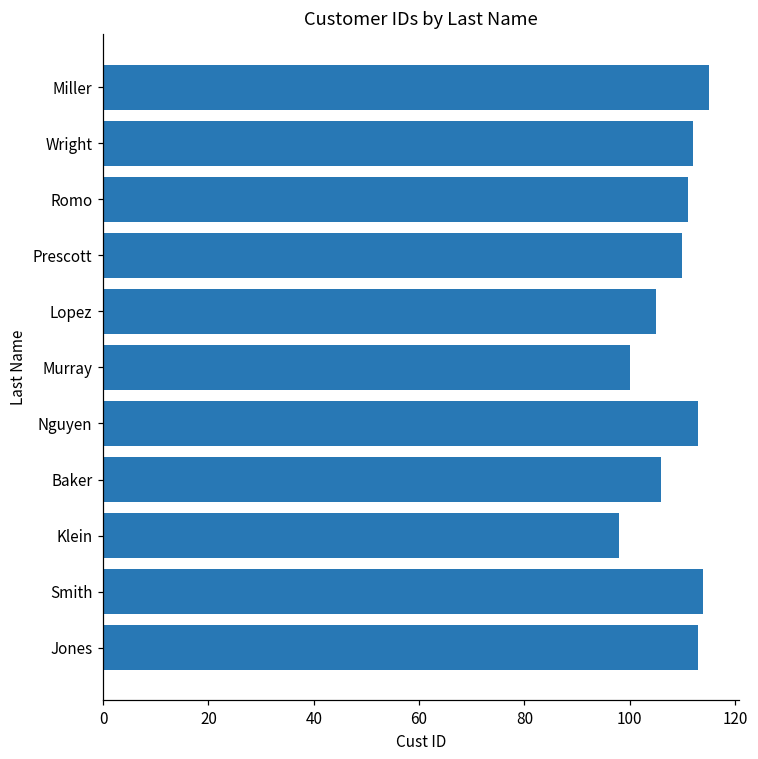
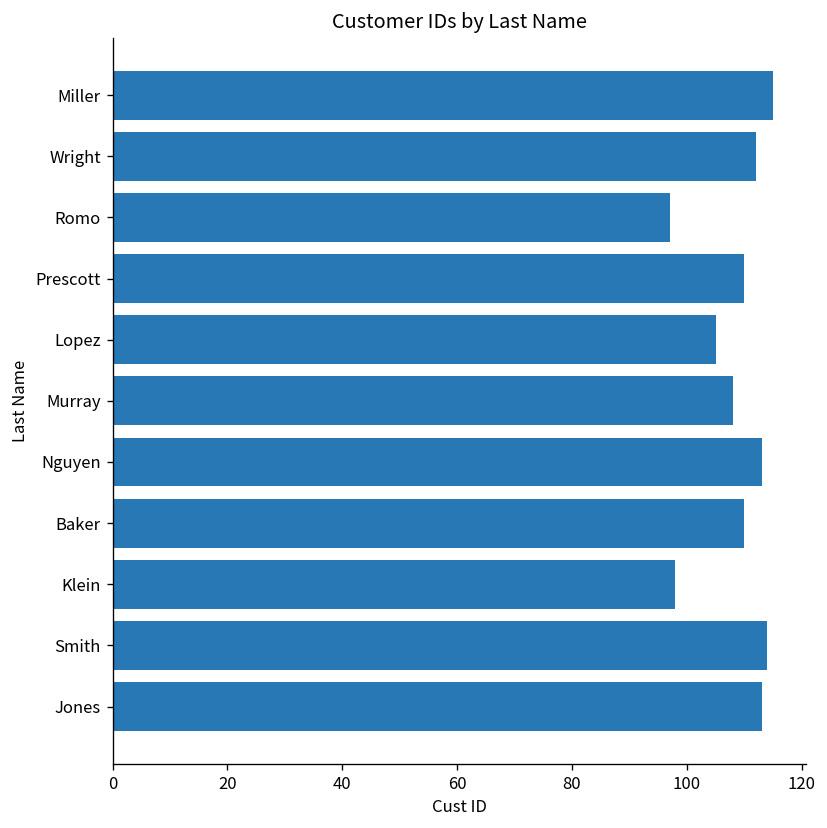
Romo: 111 -> 97
Murray: 100 -> 108
Baker: 106 -> 110
